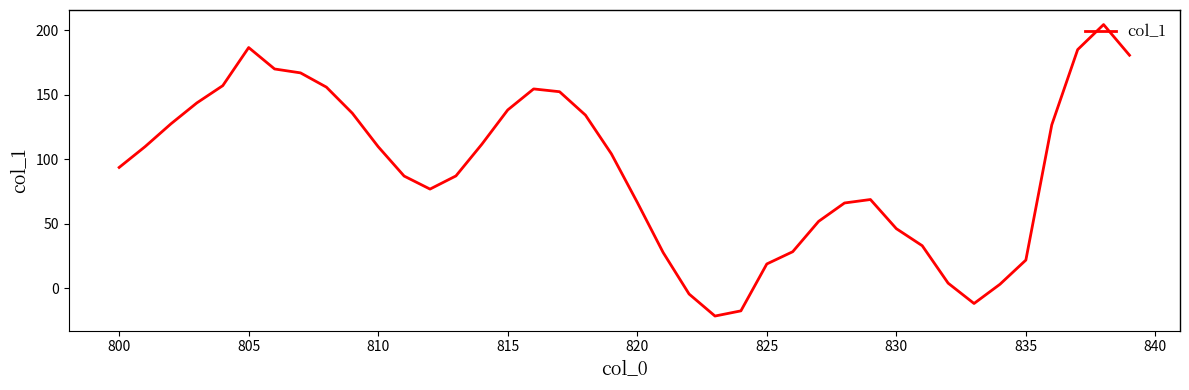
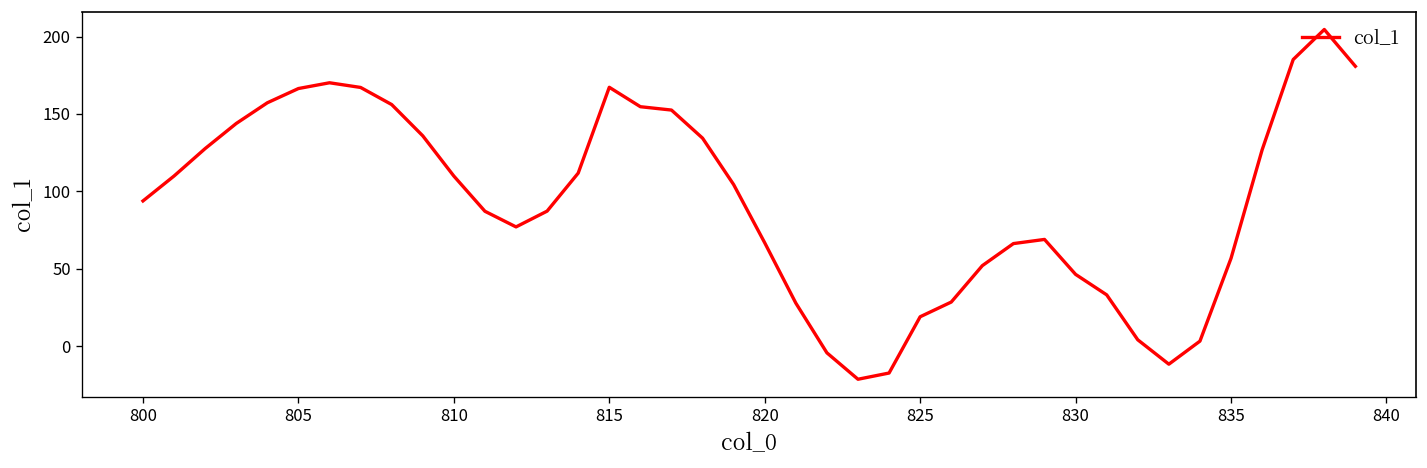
805: 187 -> 166
815: 138 -> 167
835: 22 -> 57
